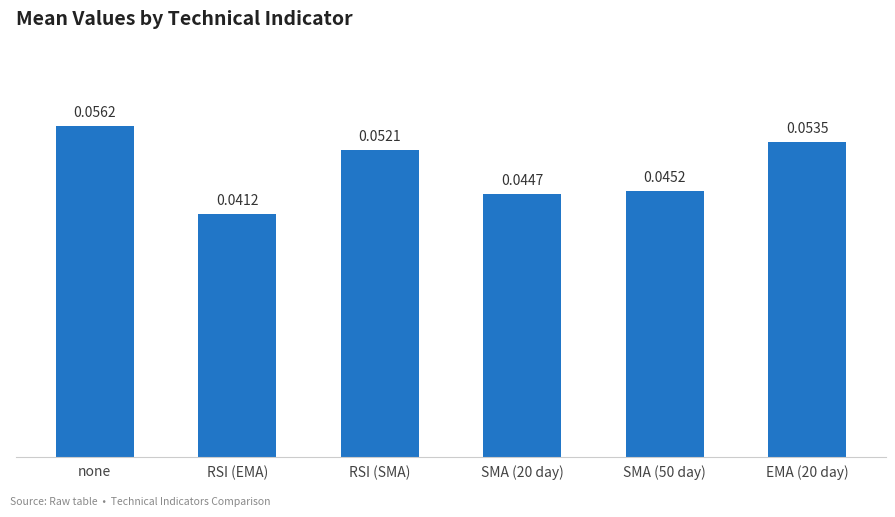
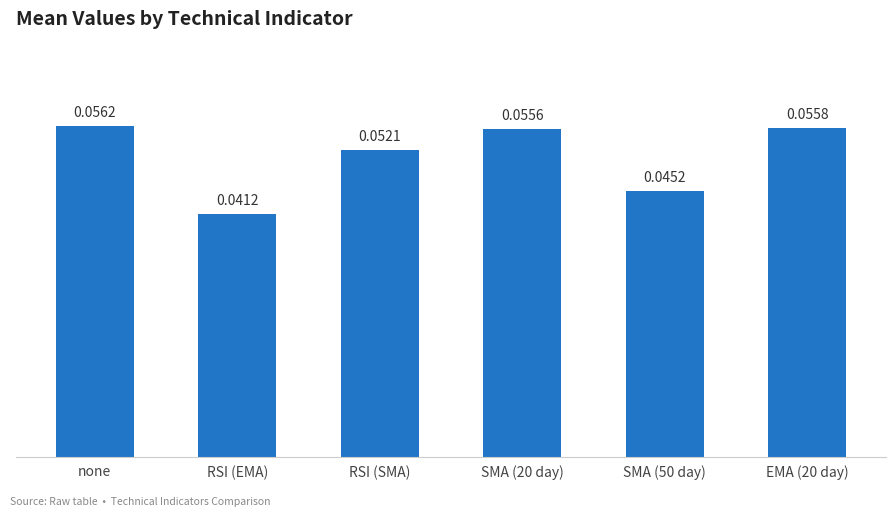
SMA (20 day): 0.0447 -> 0.0556
EMA (20 day): 0.0535 -> 0.0558
